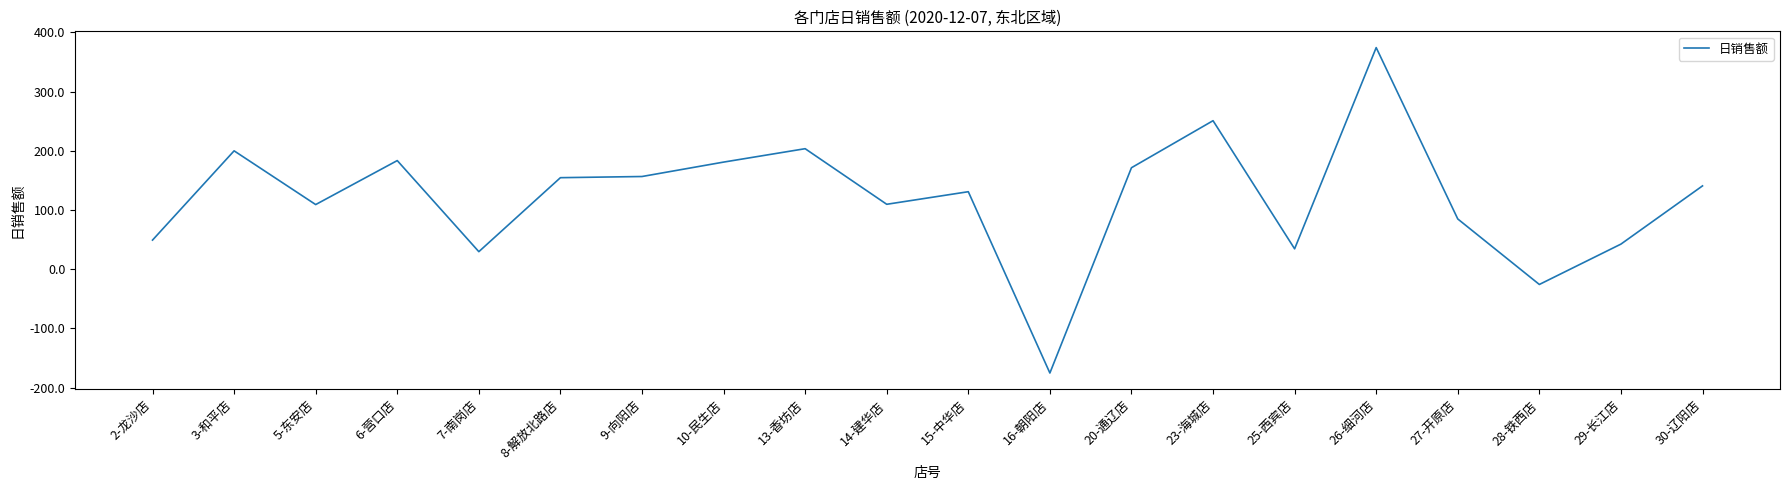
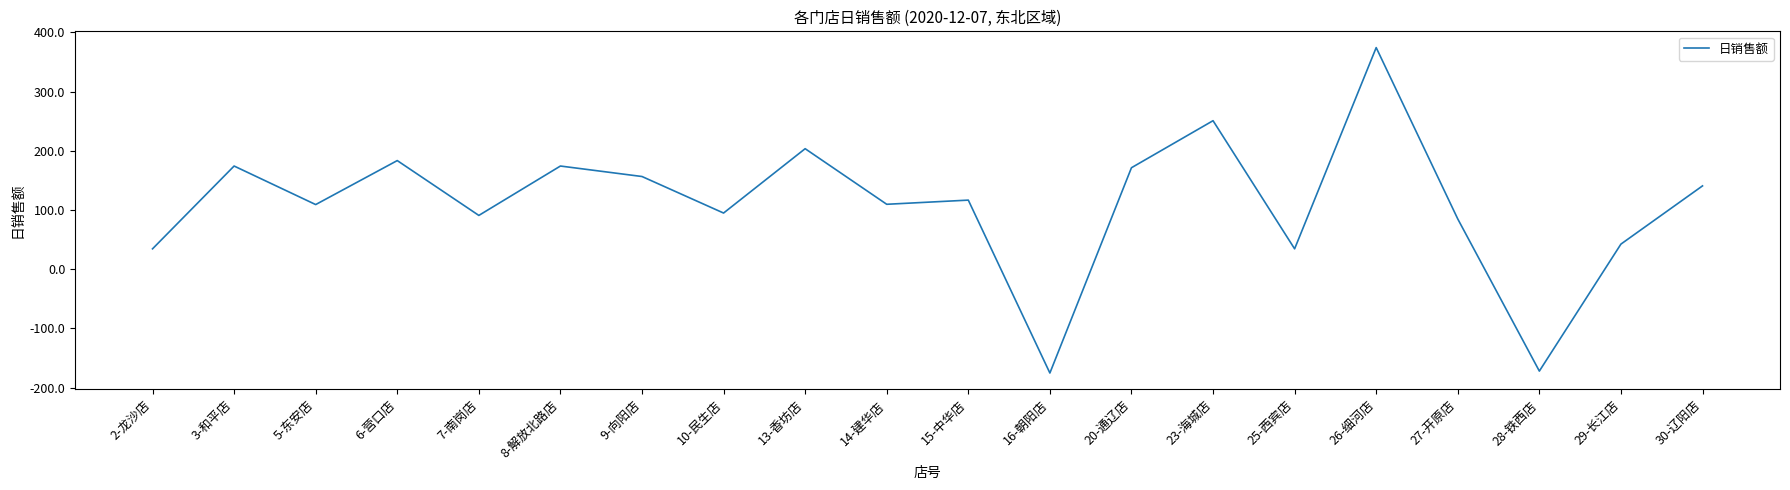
2-龙沙店: 50 -> 30
3-和平店: 200 -> 170
7-南岗店: 30 -> 90
8-解放北路店: 150 -> 170
10-民生店: 180 -> 90
15-中华店: 130 -> 120
28-铁西店: -30 -> -170
